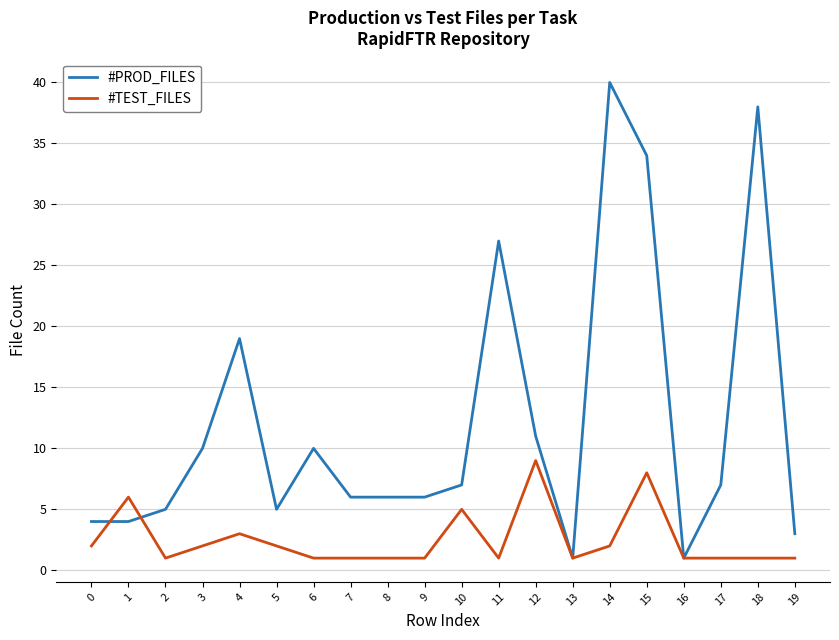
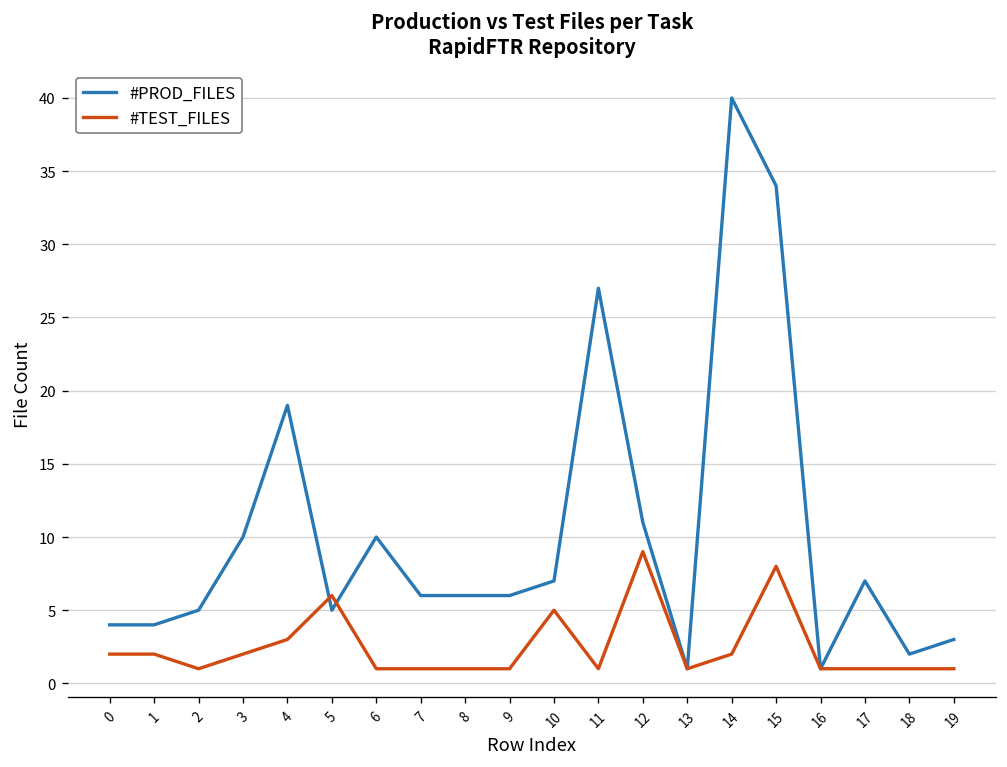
#TEST_FILES, 1: 6 -> 2
#TEST_FILES, 5: 2 -> 6
#PROD_FILES, 18: 38 -> 2
